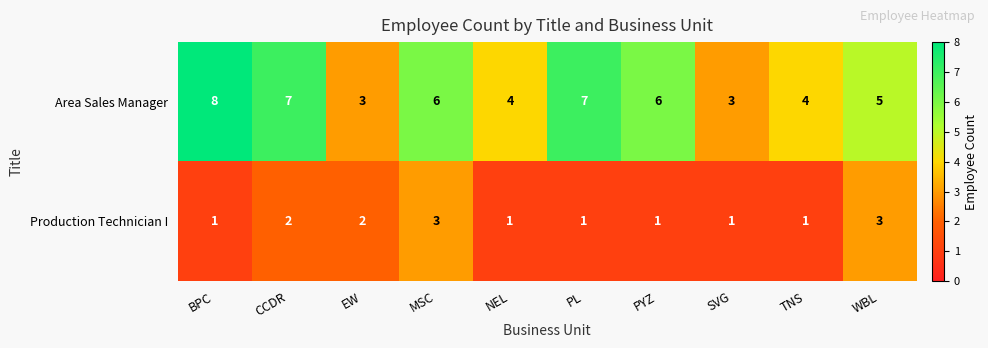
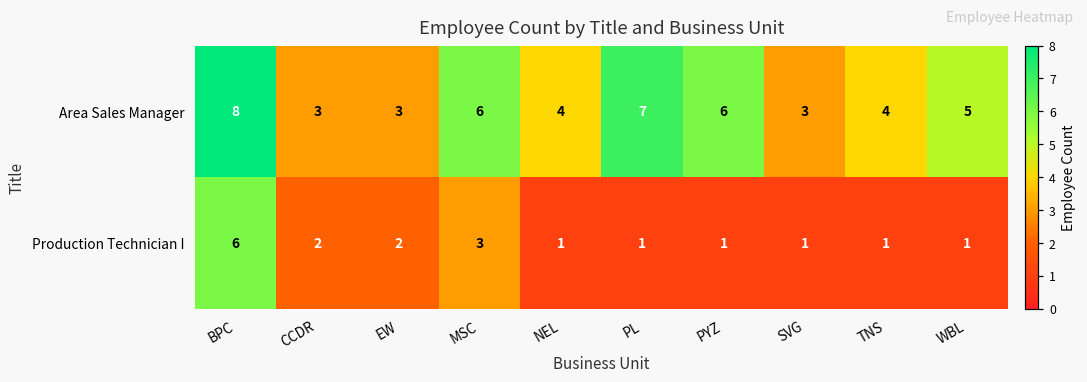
Area Sales Manager, CCDR: 7 -> 3
Production Technician I, BPC: 1 -> 6
Production Technician I, WBL: 3 -> 1
